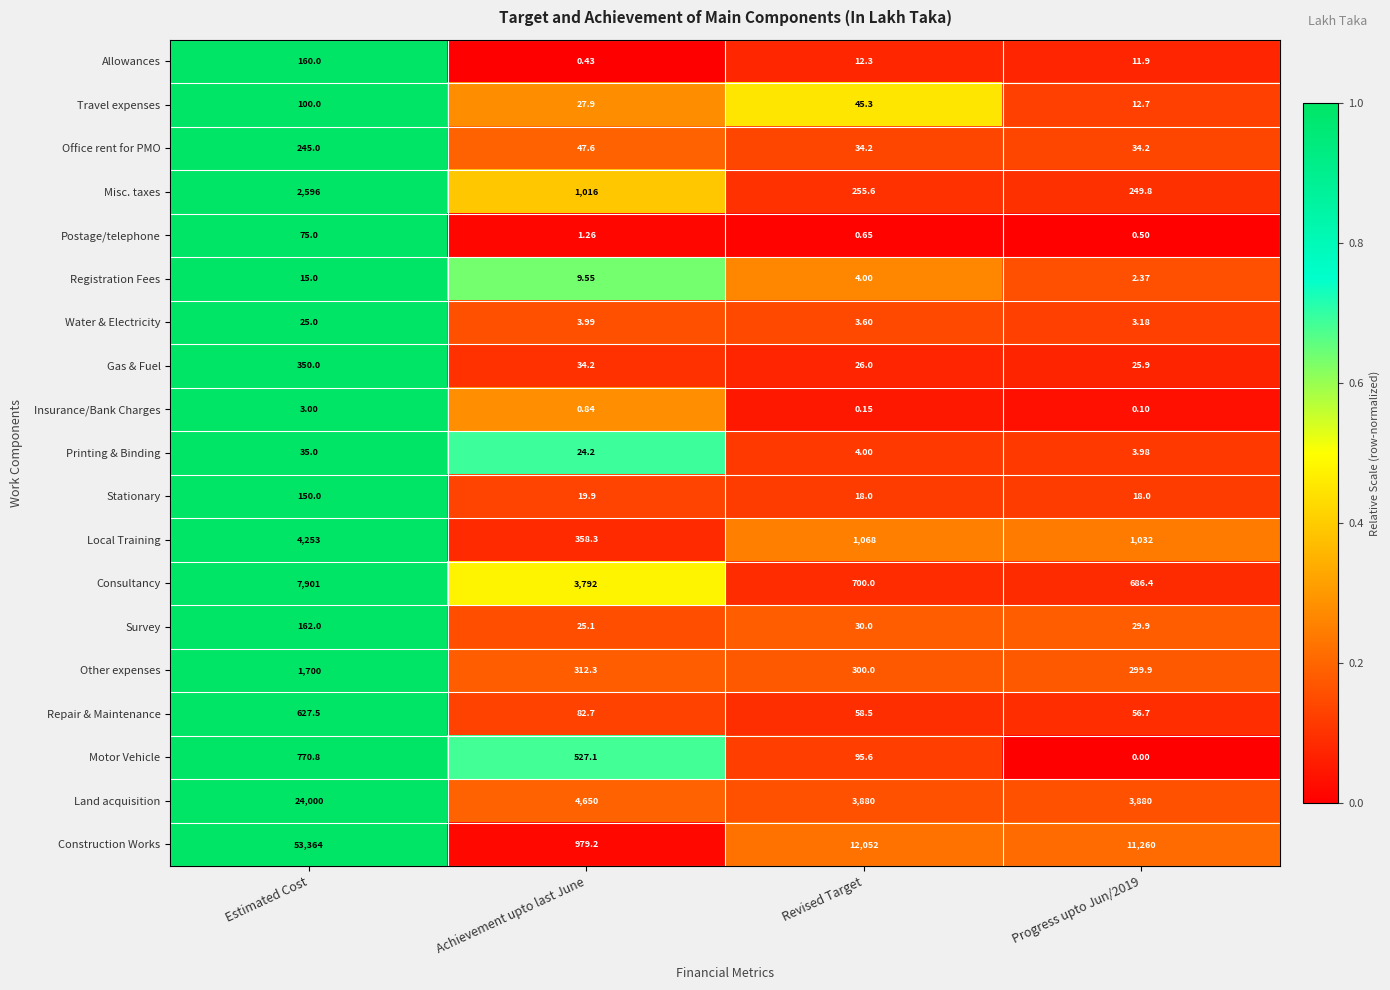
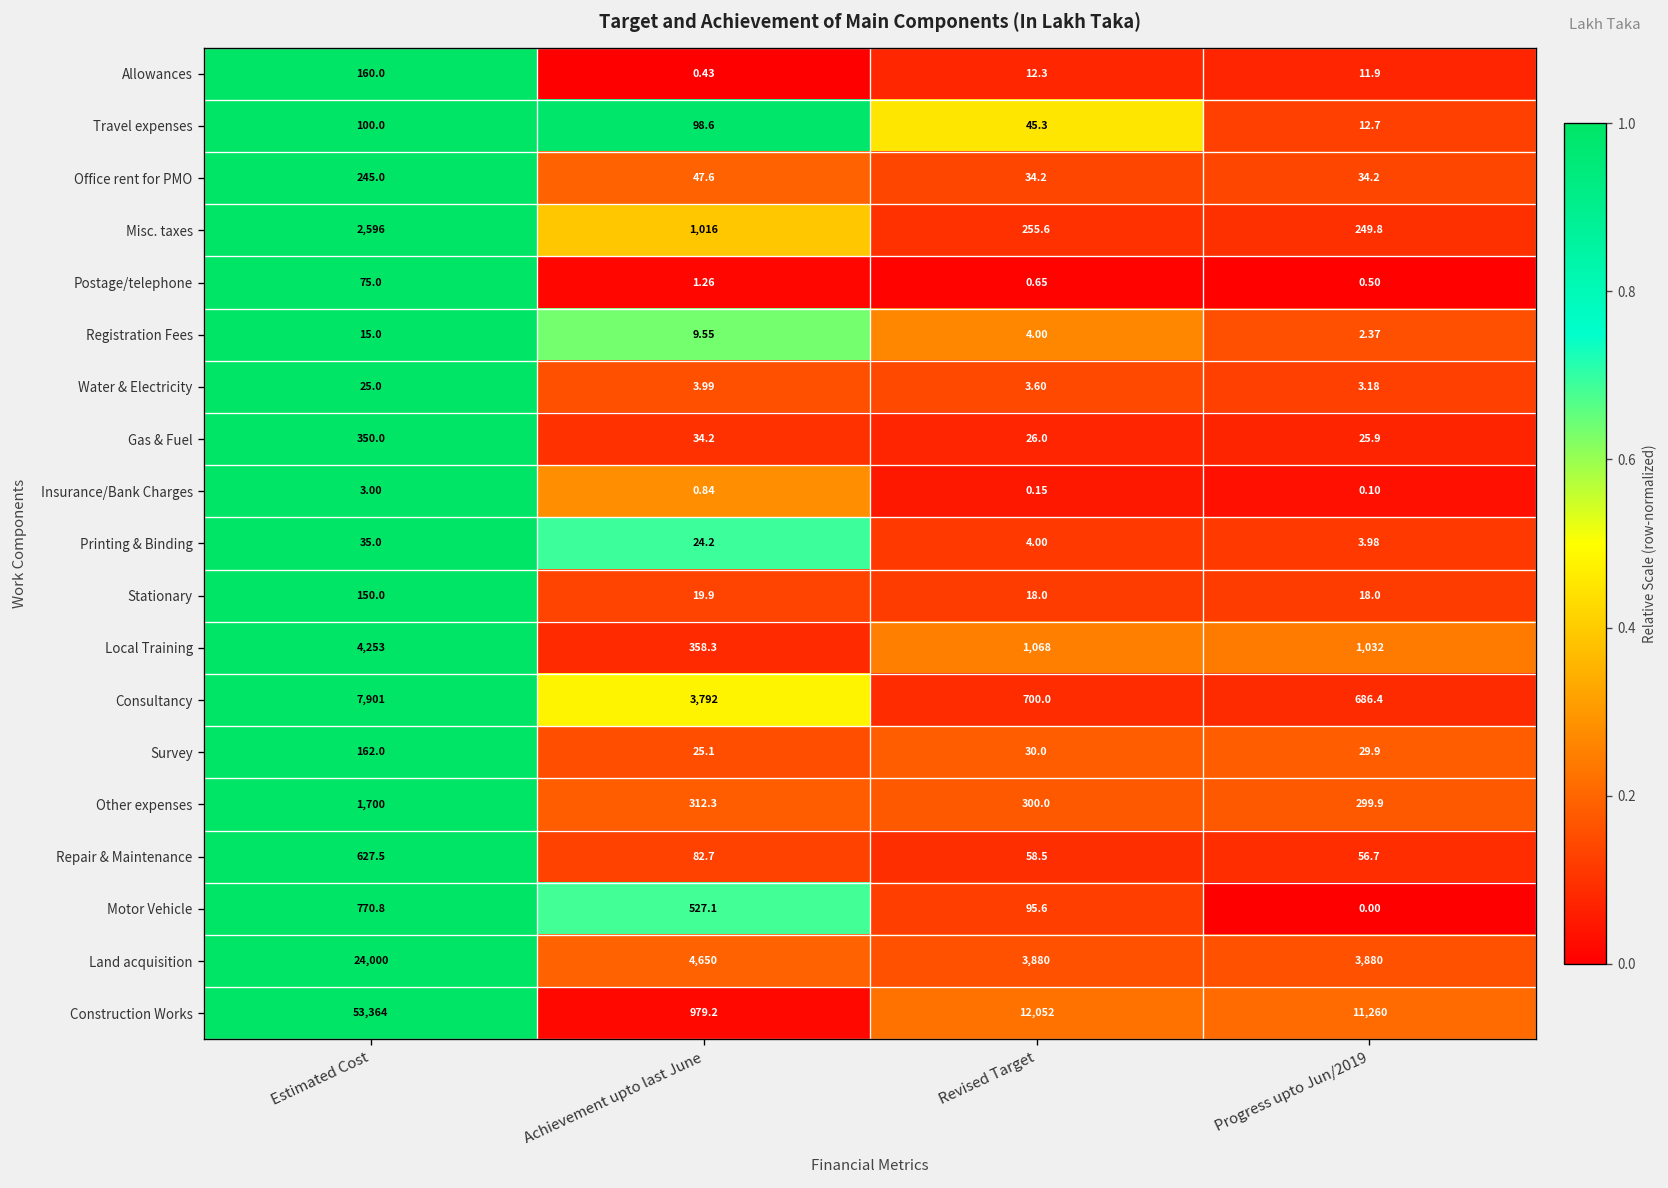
Travel expenses, Achievement upto last June: 27.9 -> 98.6
